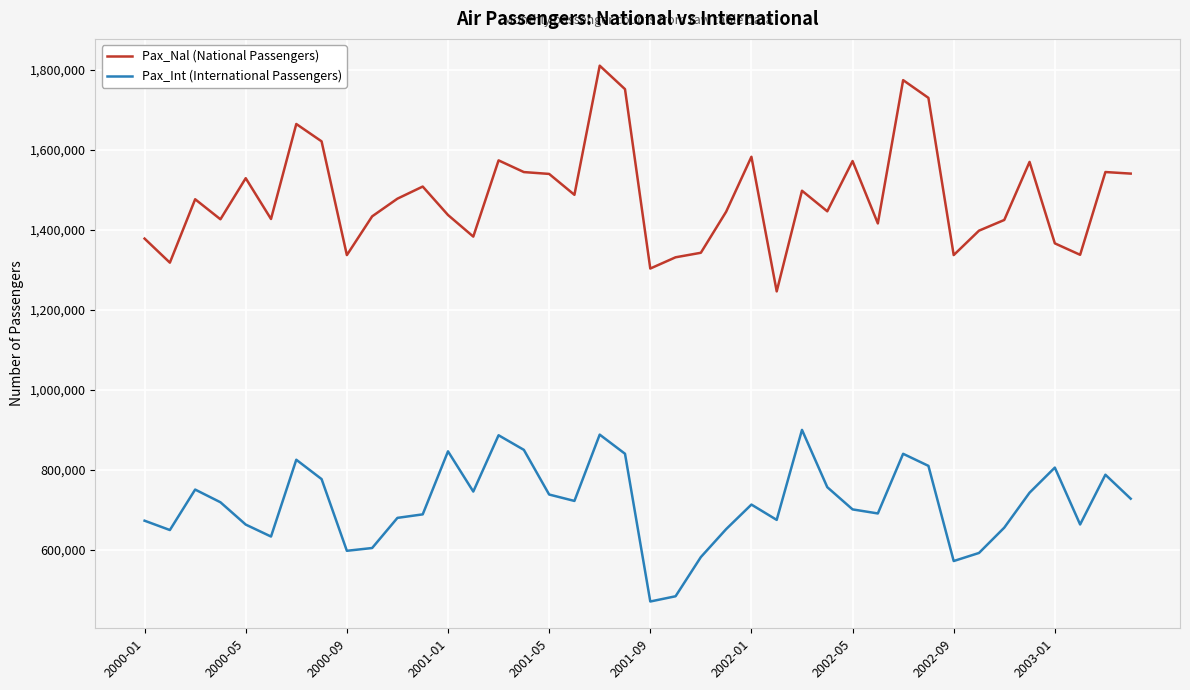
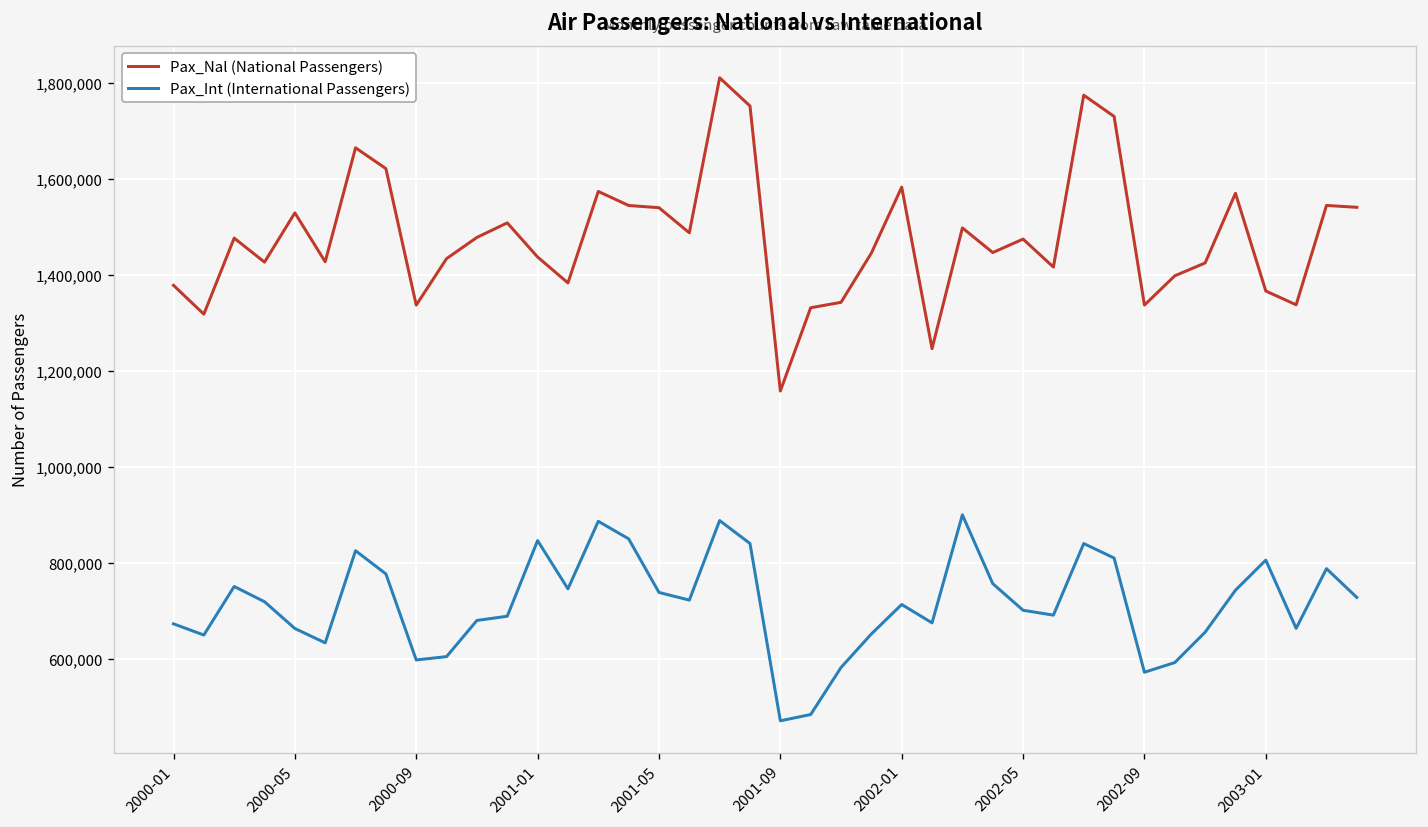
Pax_Nal (National Passengers), 2001-09: 1,300,000 -> 1,160,000
Pax_Nal (National Passengers), 2002-05: 1,570,000 -> 1,470,000
